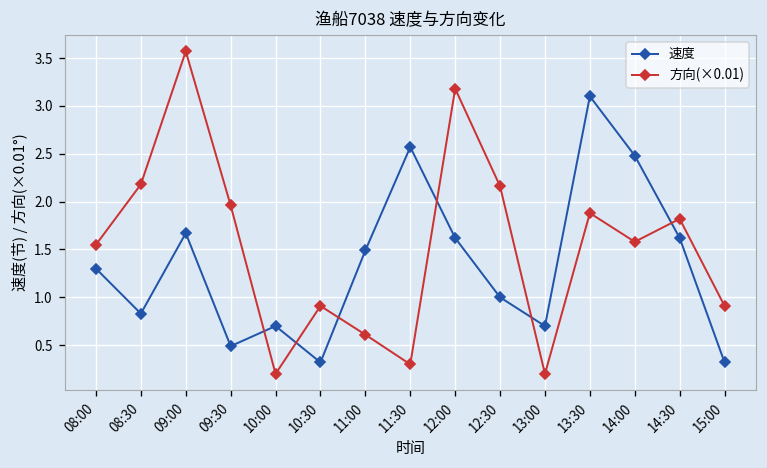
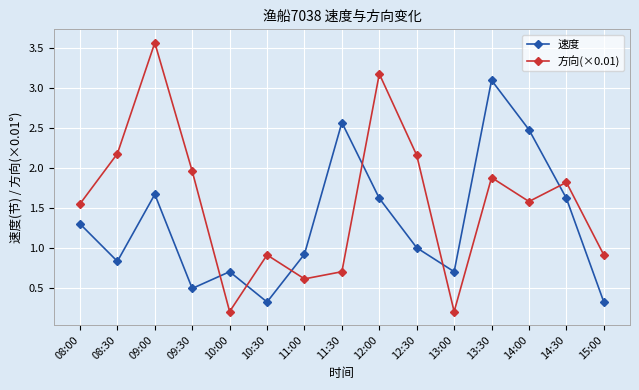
速度, 11:00: 1.5 -> 0.9
方向(×0.01), 11:30: 0.3 -> 0.7
